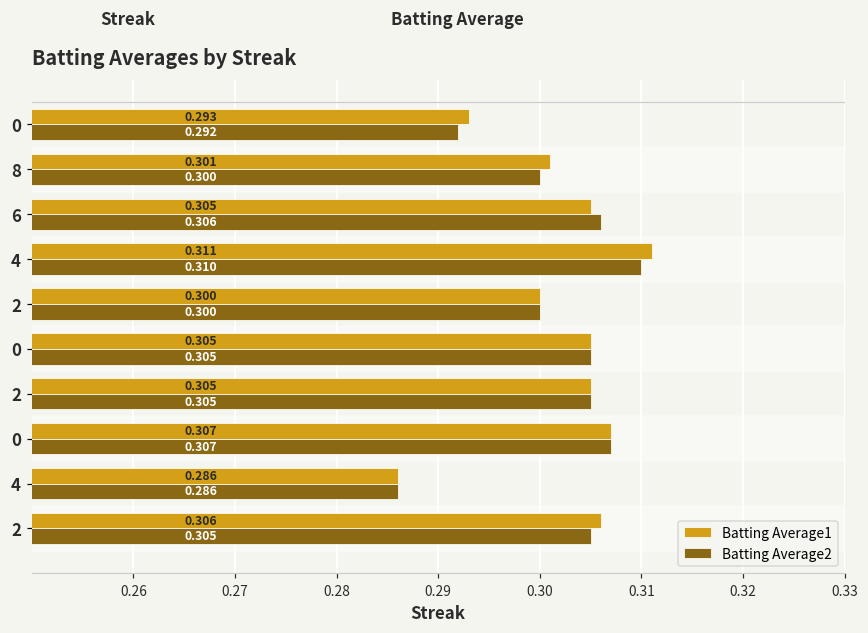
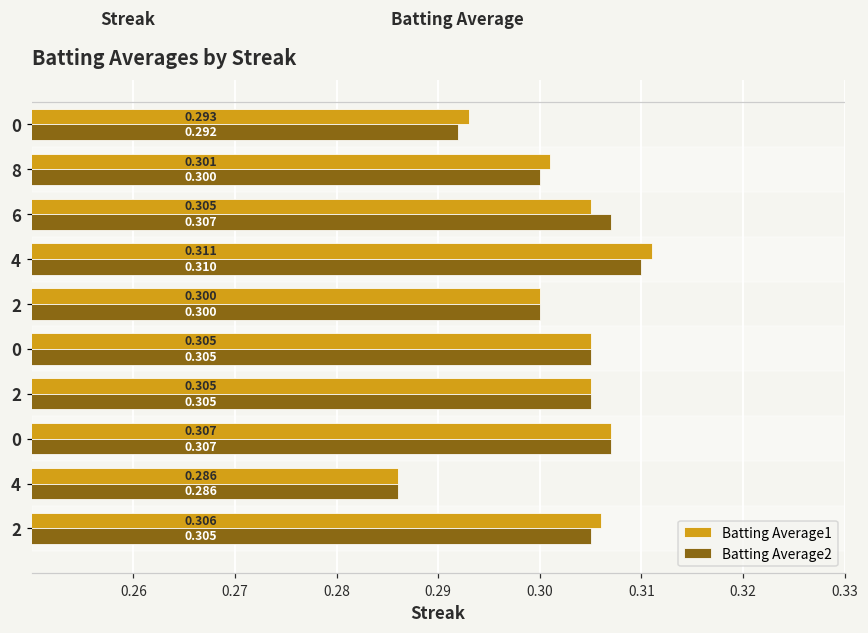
Batting Average2, 6: 0.306 -> 0.307
